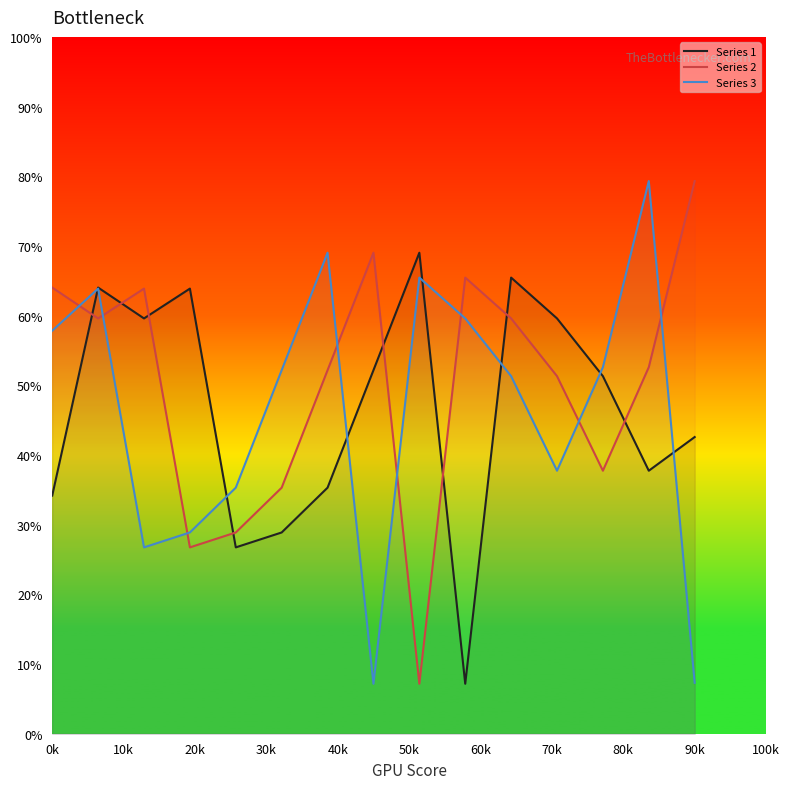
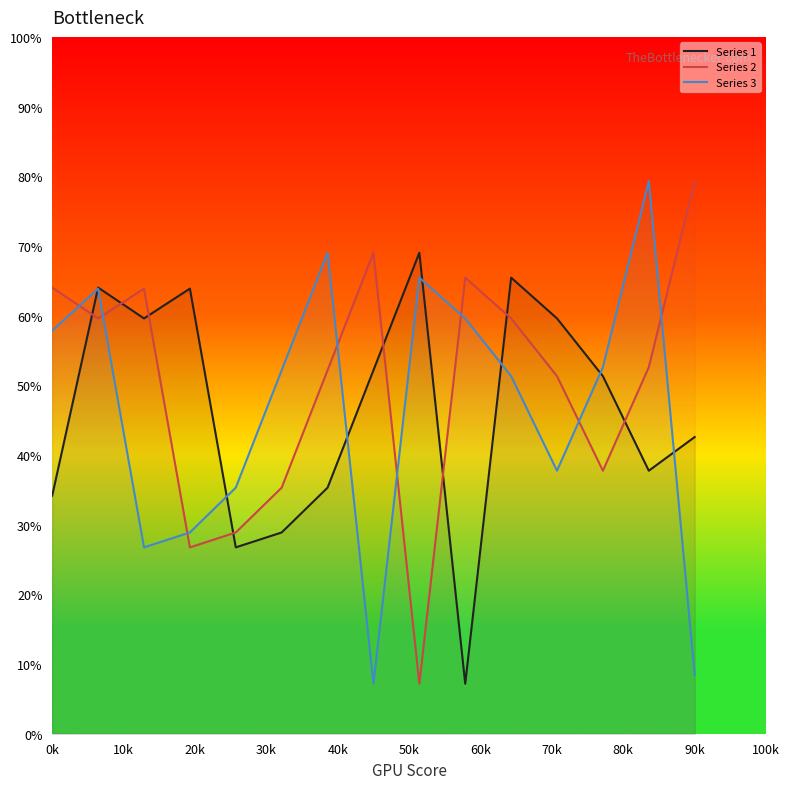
Series 3, 90k: 7% -> 8%
